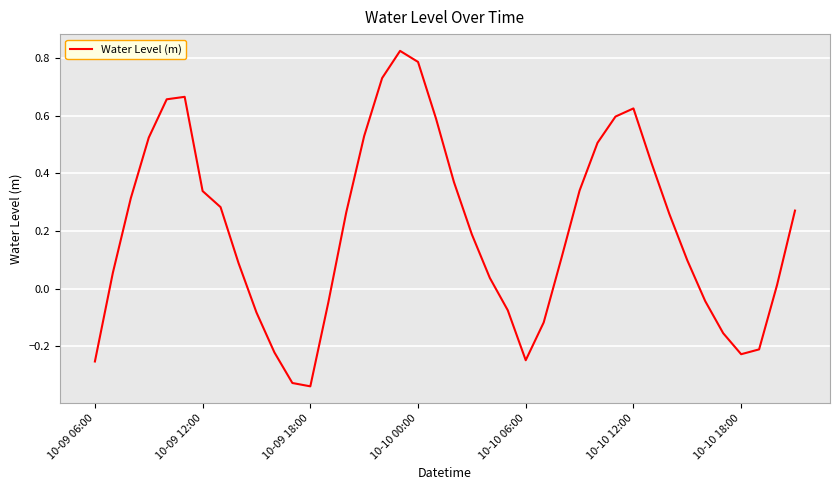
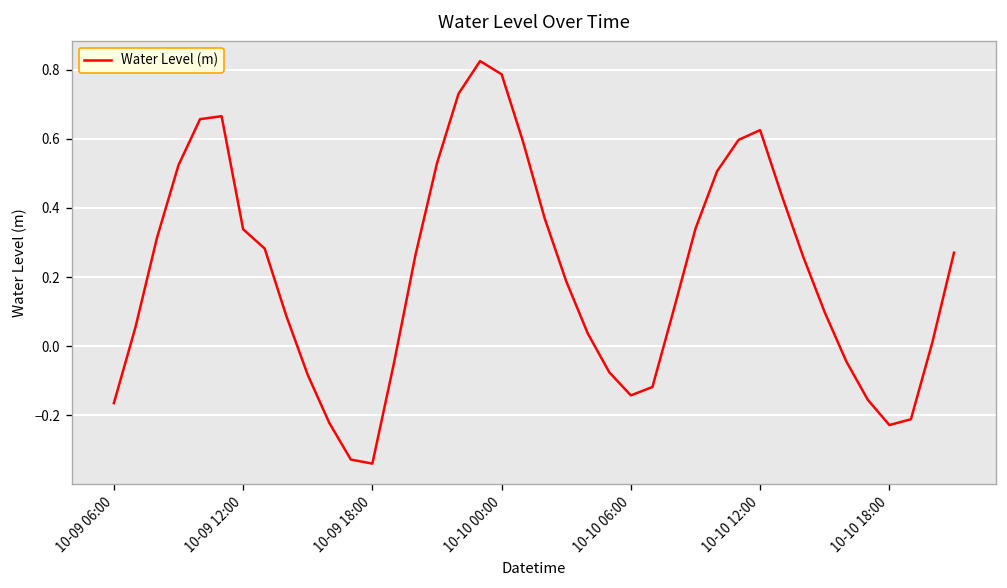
10-09 06:00: -0.25 -> -0.16
10-10 06:00: -0.25 -> -0.14
